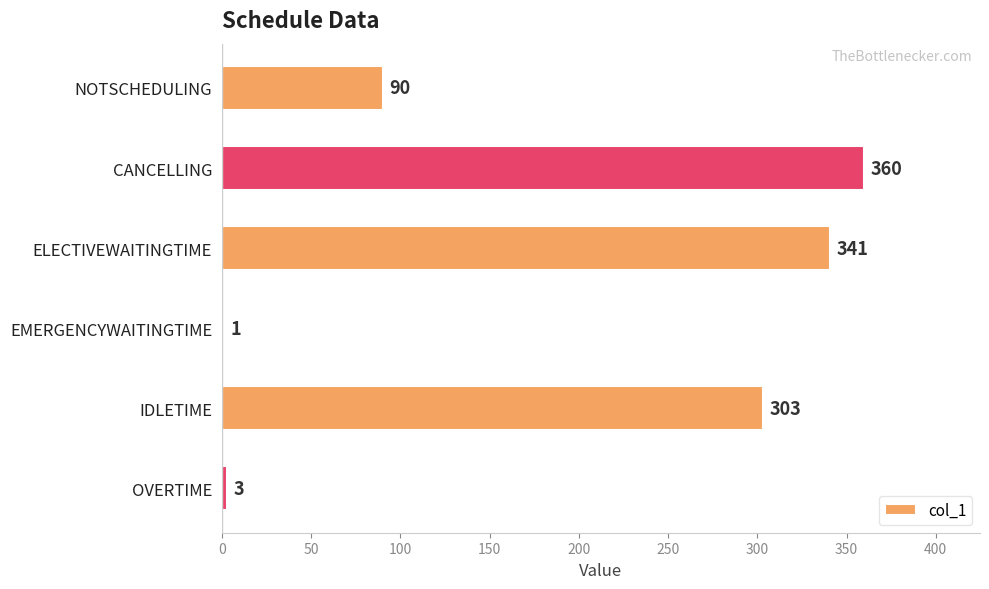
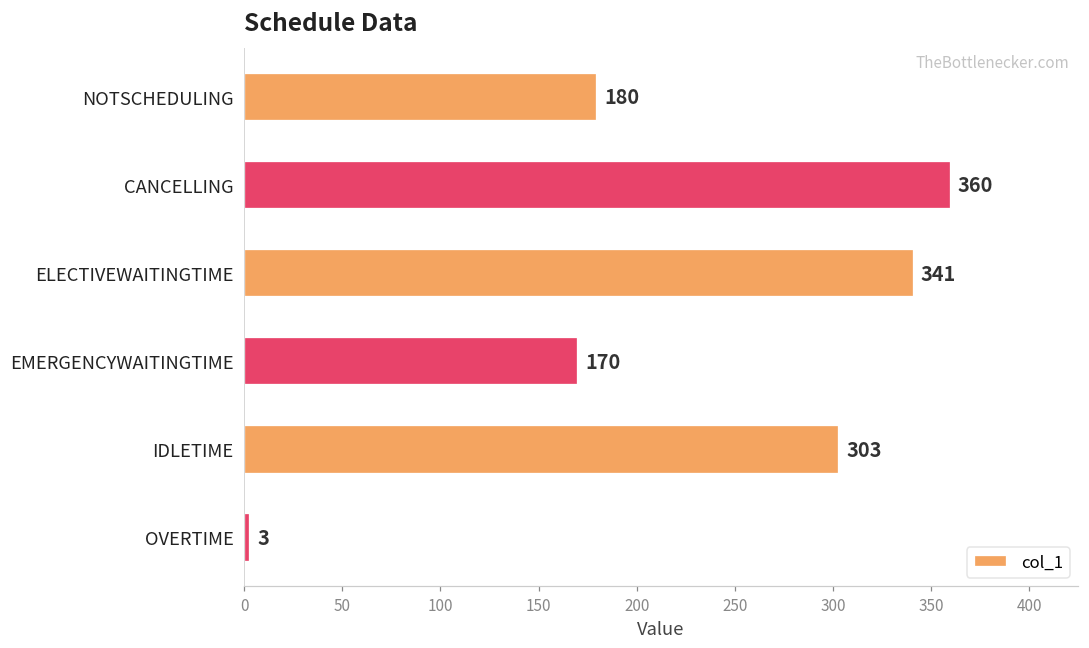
NOTSCHEDULING: 90 -> 180
EMERGENCYWAITINGTIME: 1 -> 170
